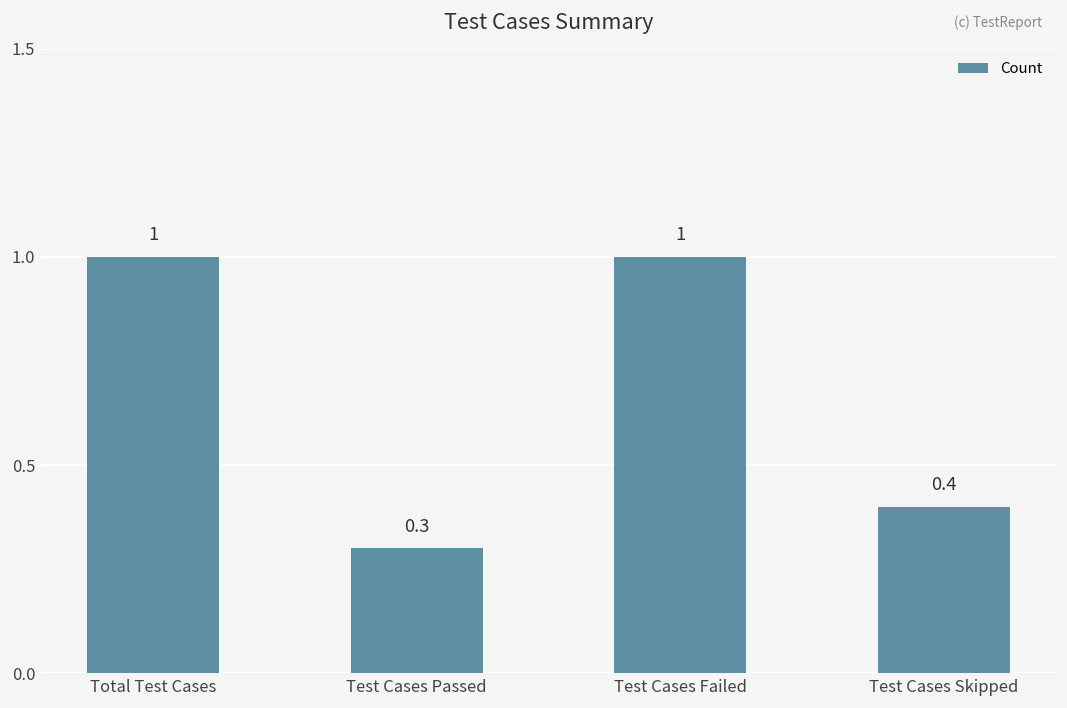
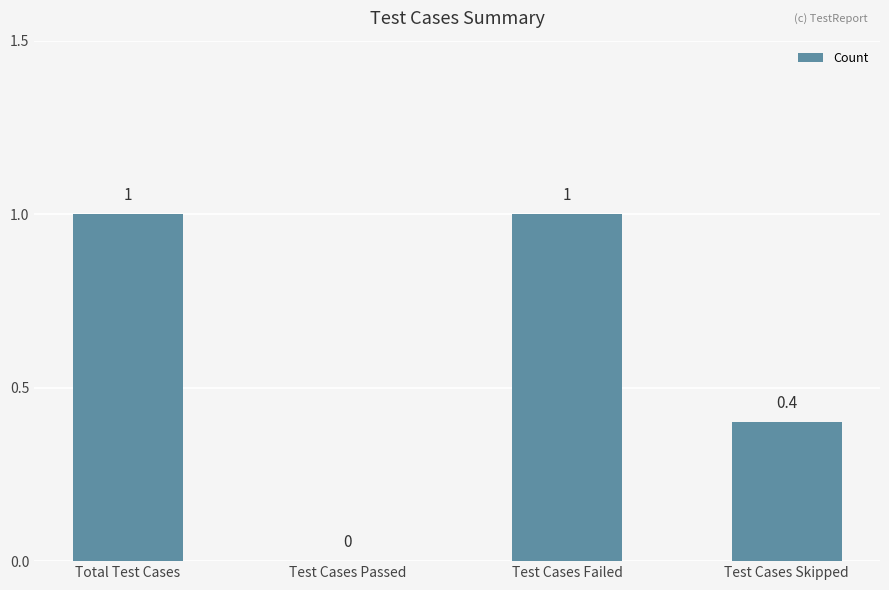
Test Cases Passed: 0.3 -> 0
